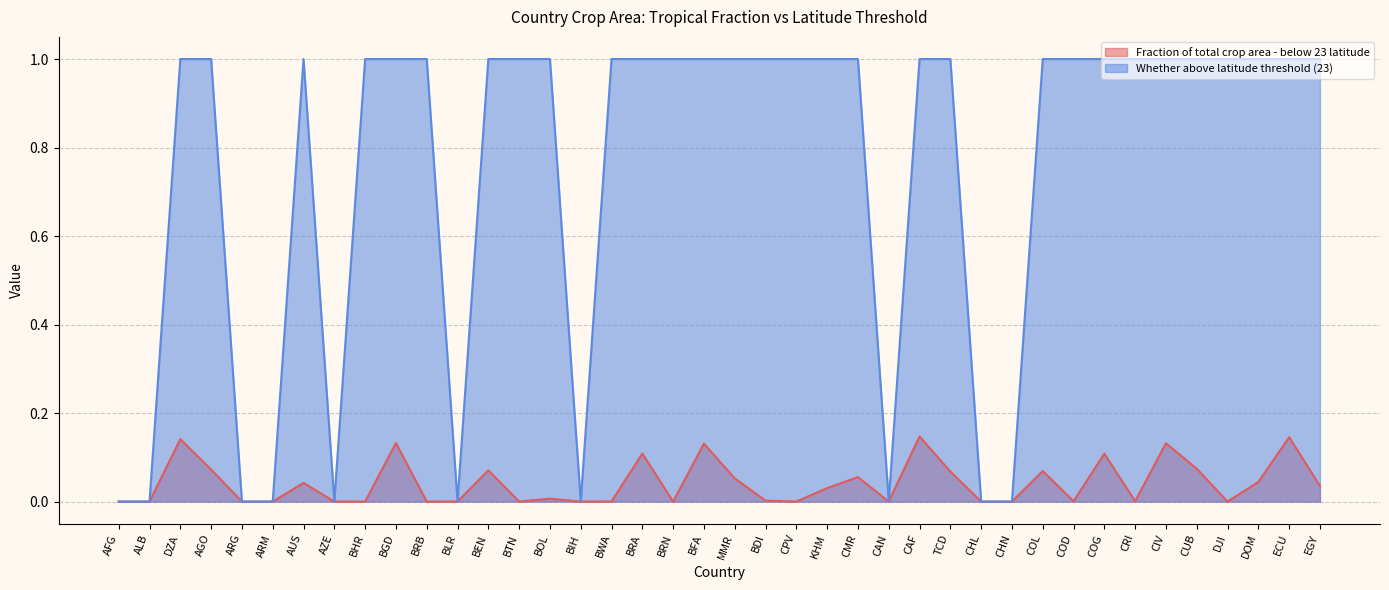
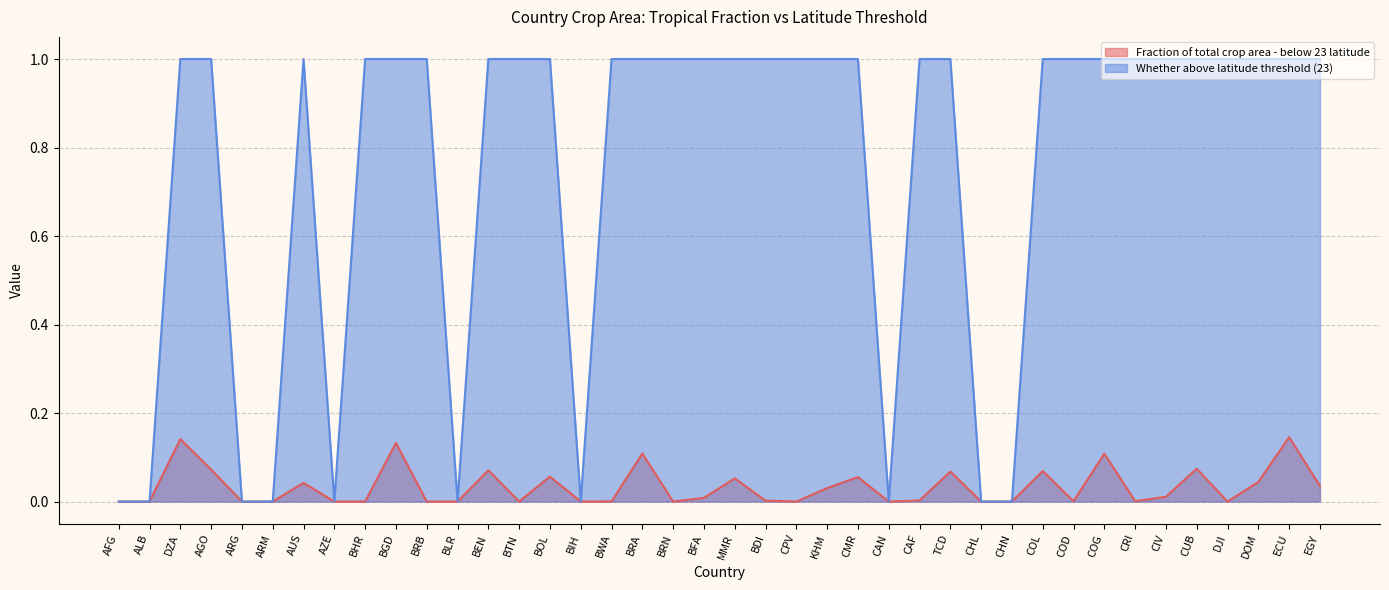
Fraction of total crop area - below 23 latitude, BOL: 0.01 -> 0.06
Fraction of total crop area - below 23 latitude, BFA: 0.13 -> 0.01
Fraction of total crop area - below 23 latitude, CAF: 0.15 -> 0.00
Fraction of total crop area - below 23 latitude, CIV: 0.13 -> 0.01
